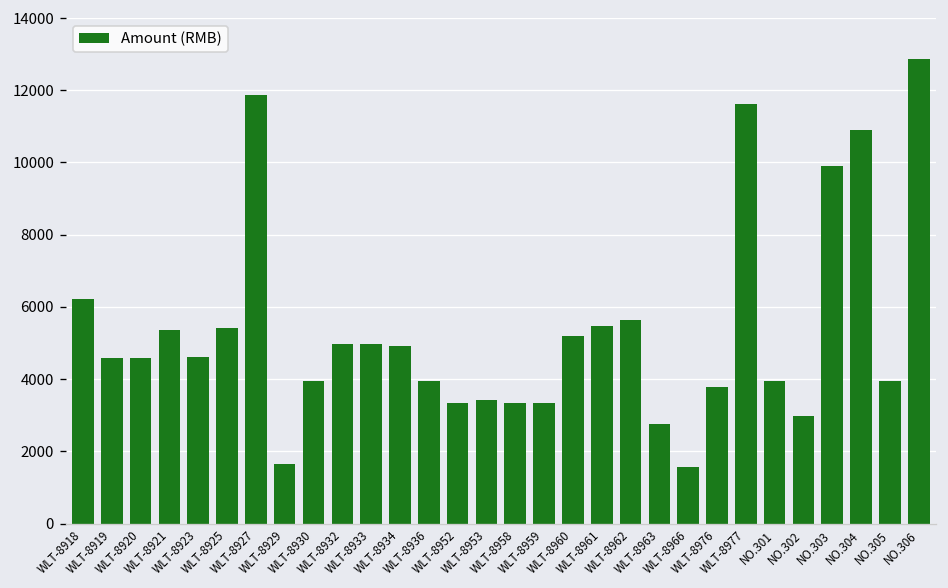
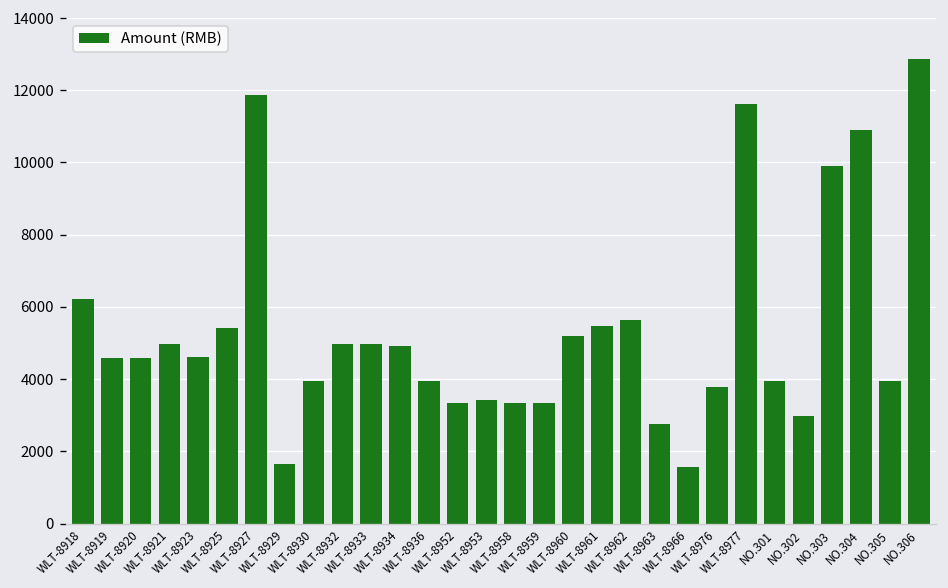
WLT-8921: 5400 -> 5000
